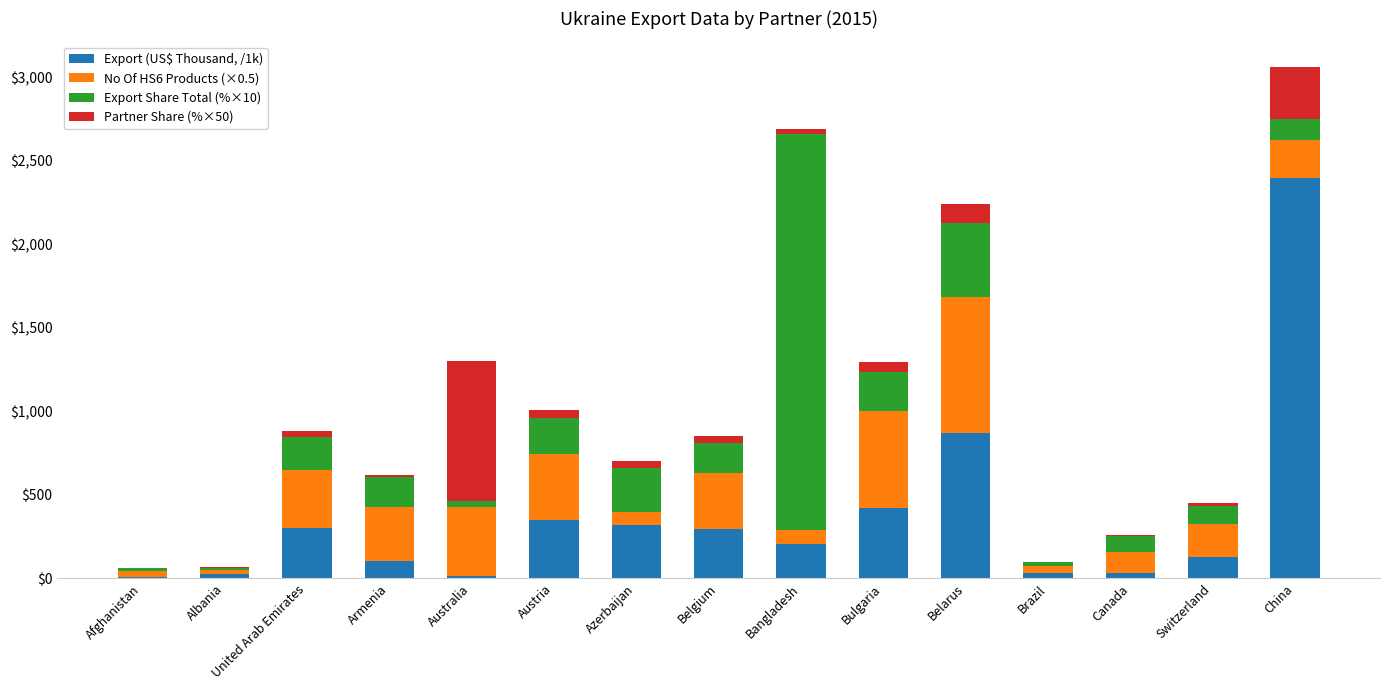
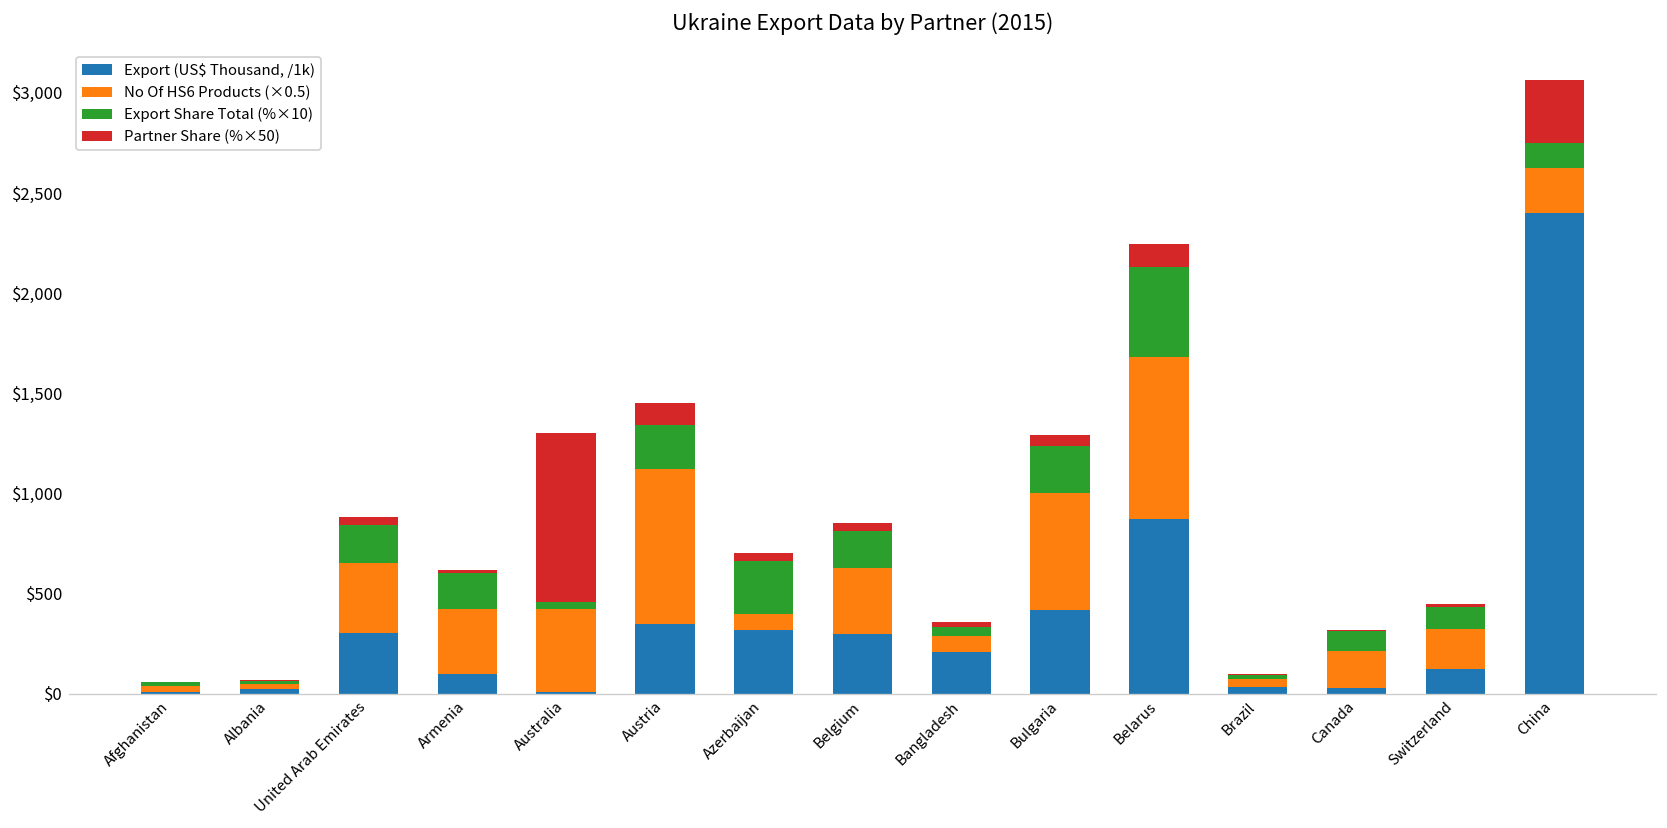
No Of HS6 Products (×0.5), Austria: $400 -> $780
Partner Share (%×50), Austria: $50 -> $110
Export Share Total (%×10), Bangladesh: $2,370 -> $40
No Of HS6 Products (×0.5), Canada: $130 -> $180
